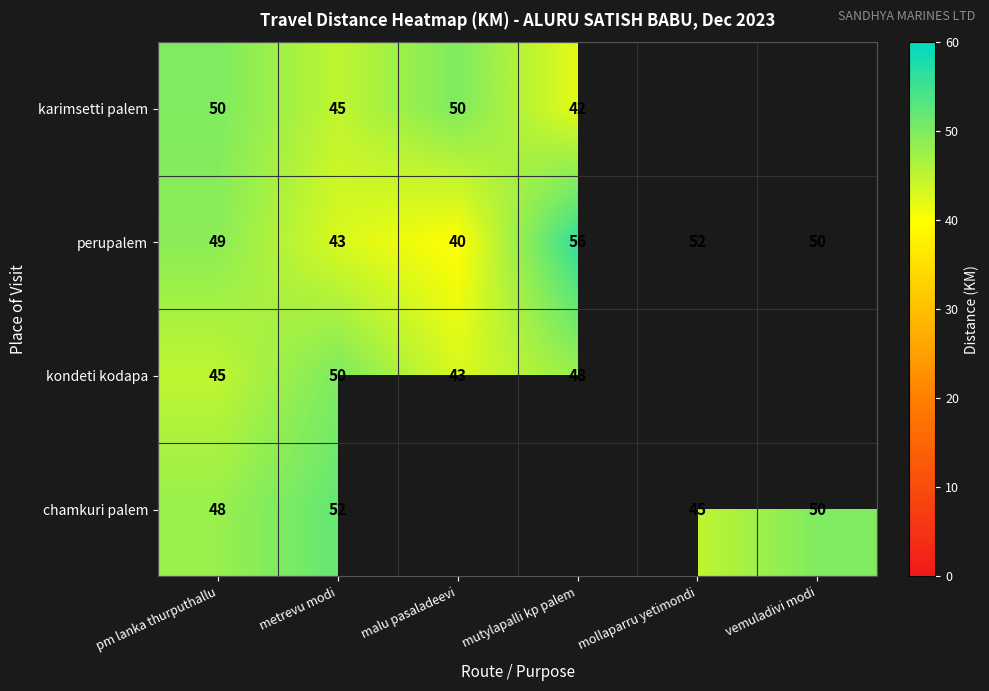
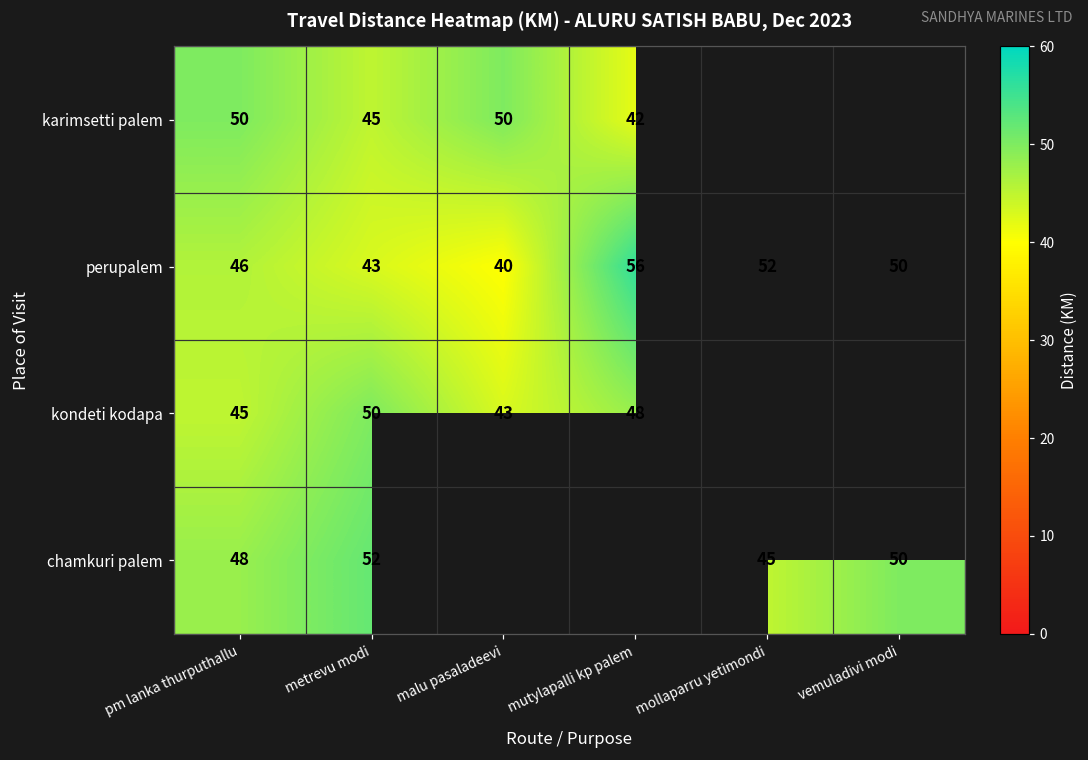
perupalem, pm lanka thurputhallu: 49 -> 46
